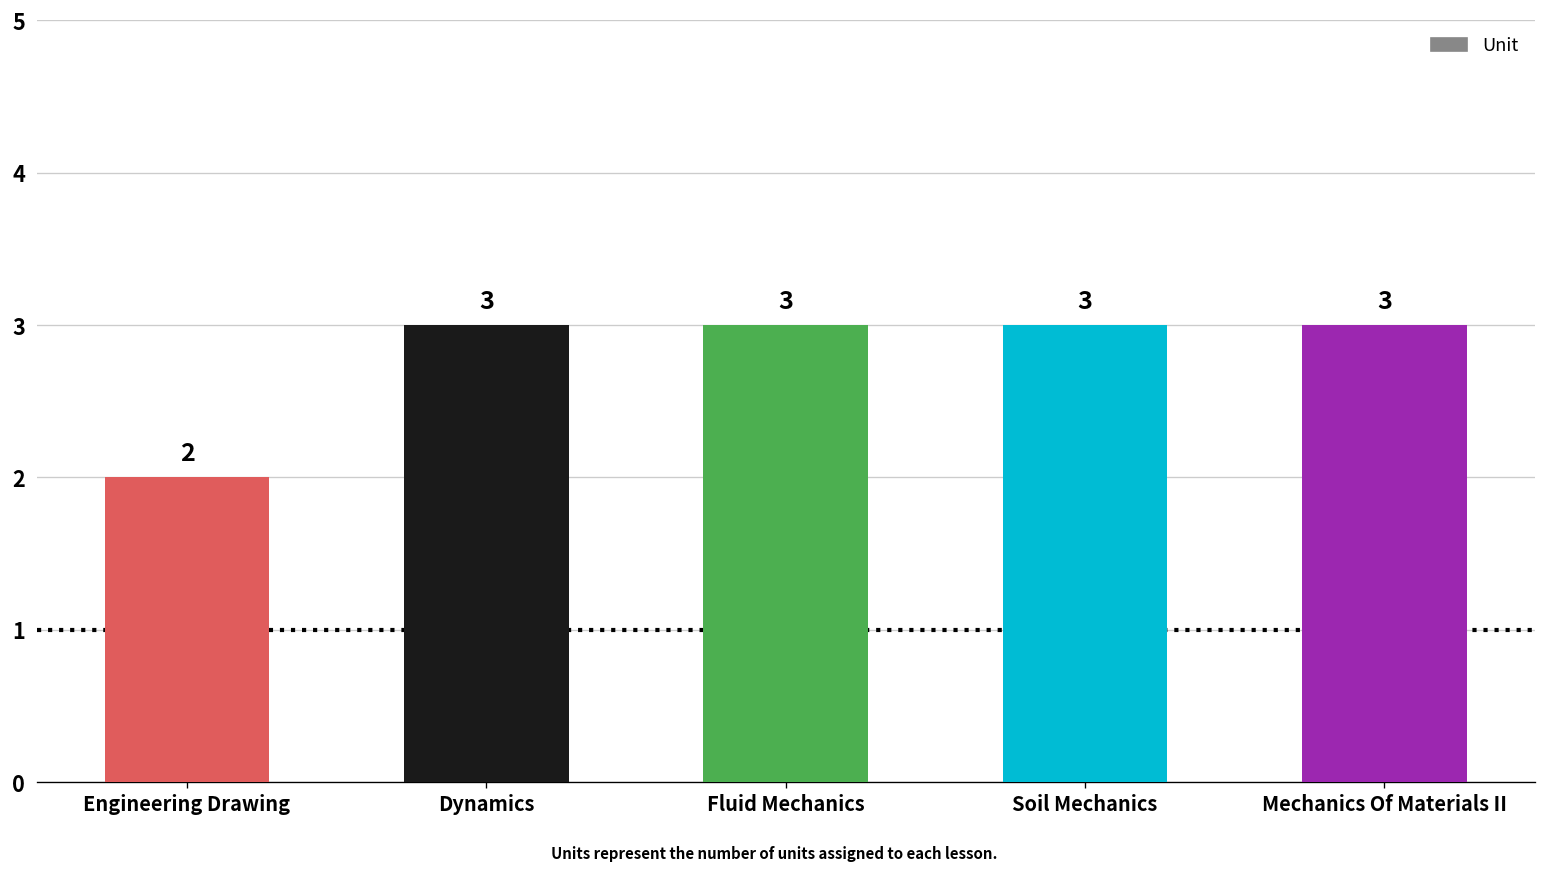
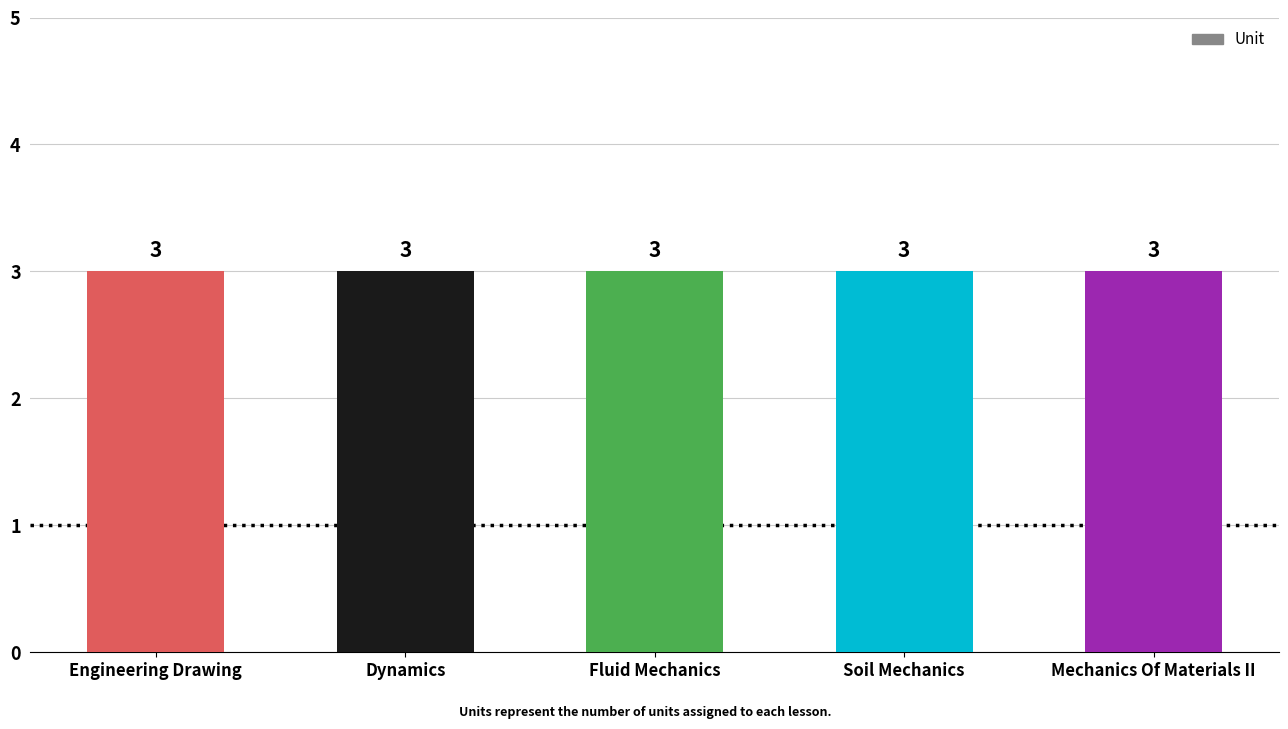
Engineering Drawing: 2 -> 3
